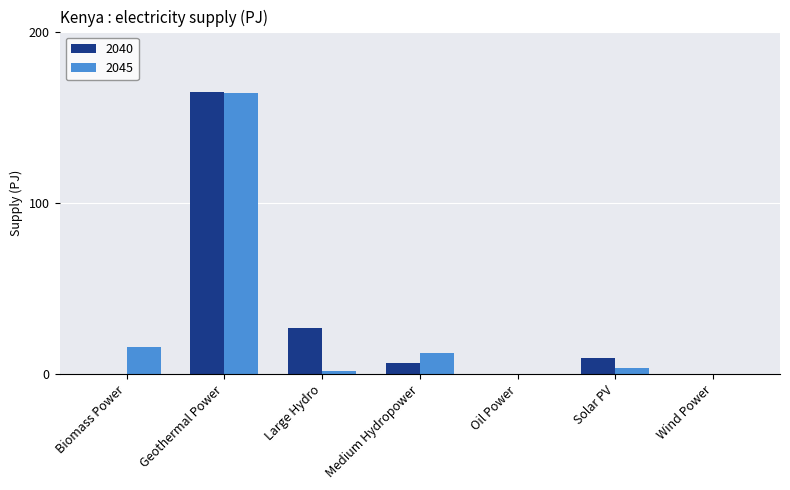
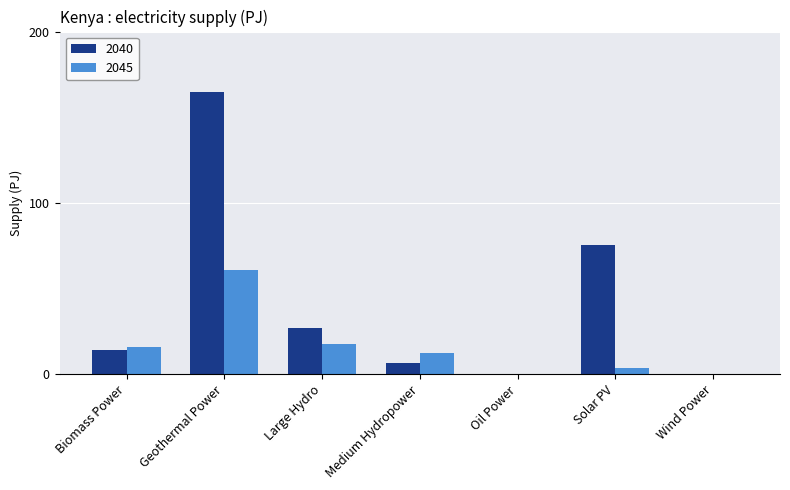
2040, Biomass Power: 0 -> 14
2045, Geothermal Power: 164 -> 61
2045, Large Hydro: 2 -> 17
2040, Solar PV: 10 -> 75
